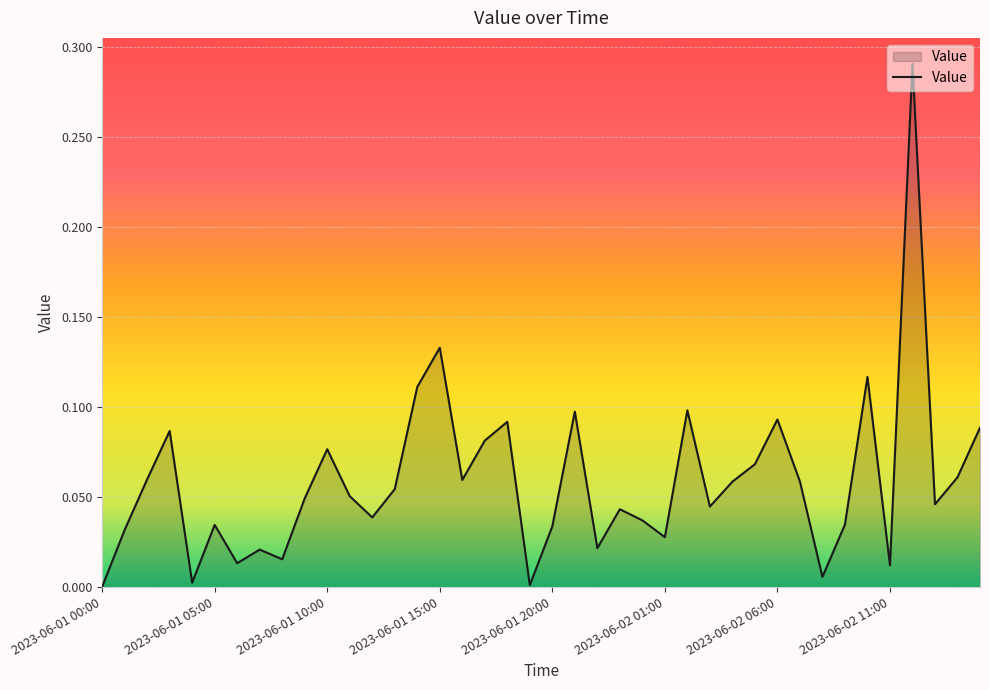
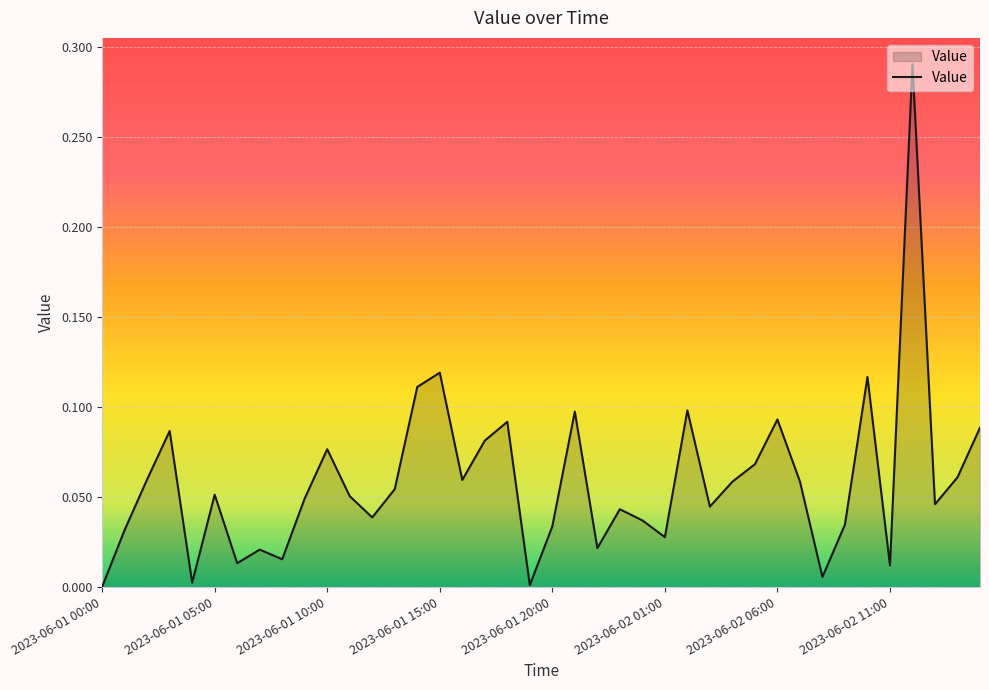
2023-06-01 05:00: 0.034 -> 0.051
2023-06-01 15:00: 0.133 -> 0.119
